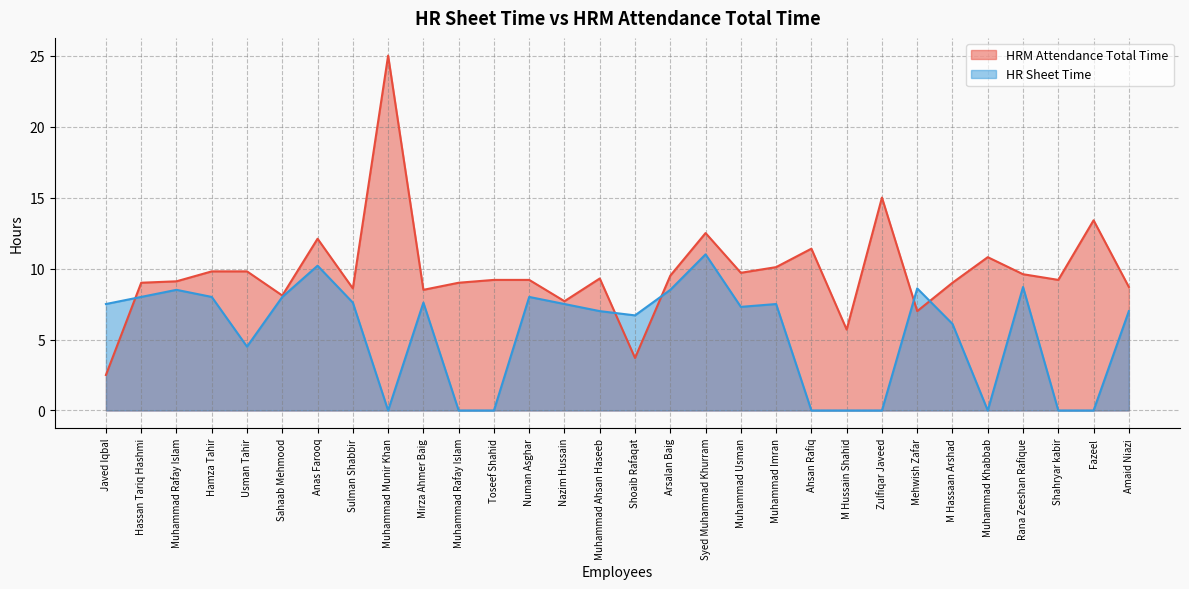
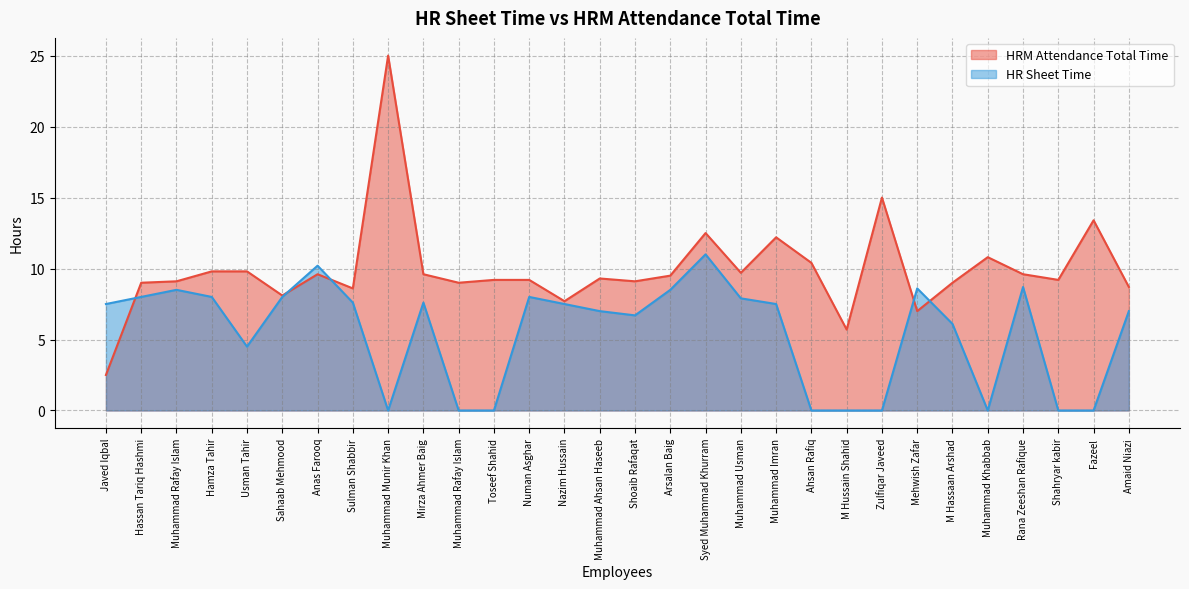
HRM Attendance Total Time, Anas Farooq: 12.1 -> 9.6
HRM Attendance Total Time, Mirza Ahmer Baig: 8.5 -> 9.6
HRM Attendance Total Time, Shoaib Rafaqat: 3.7 -> 9.1
HR Sheet Time, Muhammad Usman: 7.3 -> 7.9
HRM Attendance Total Time, Muhammad Imran: 10.1 -> 12.2
HRM Attendance Total Time, Ahsan Rafiq: 11.4 -> 10.4
